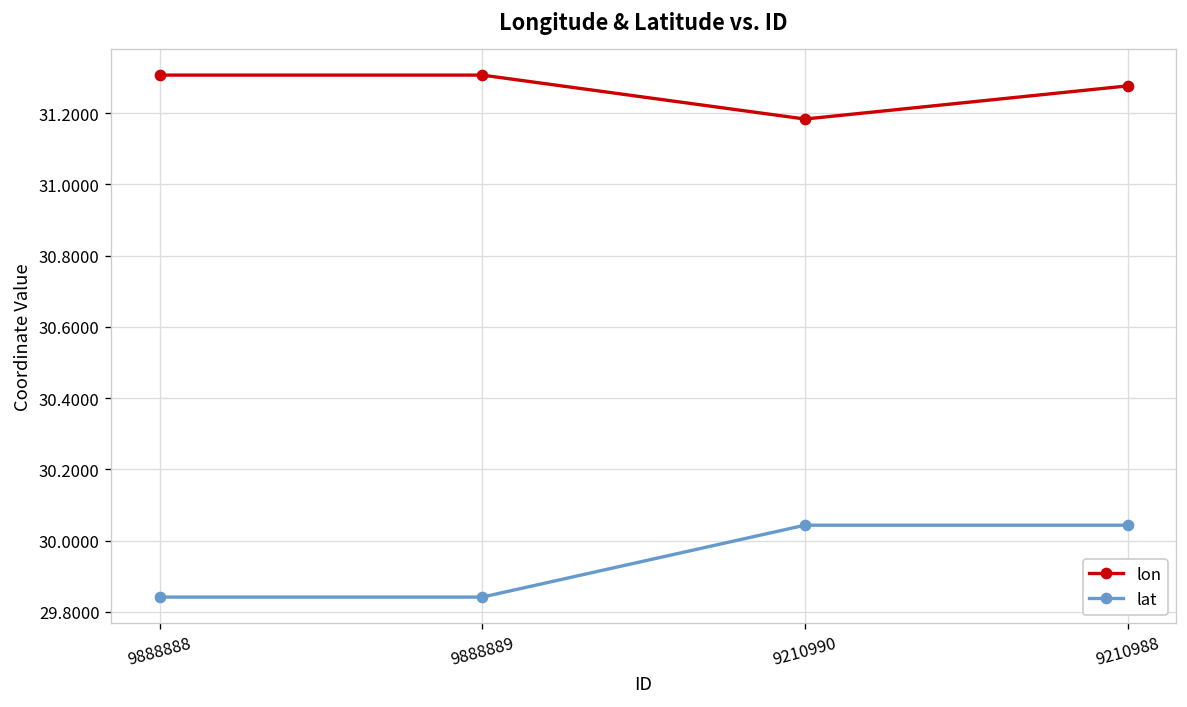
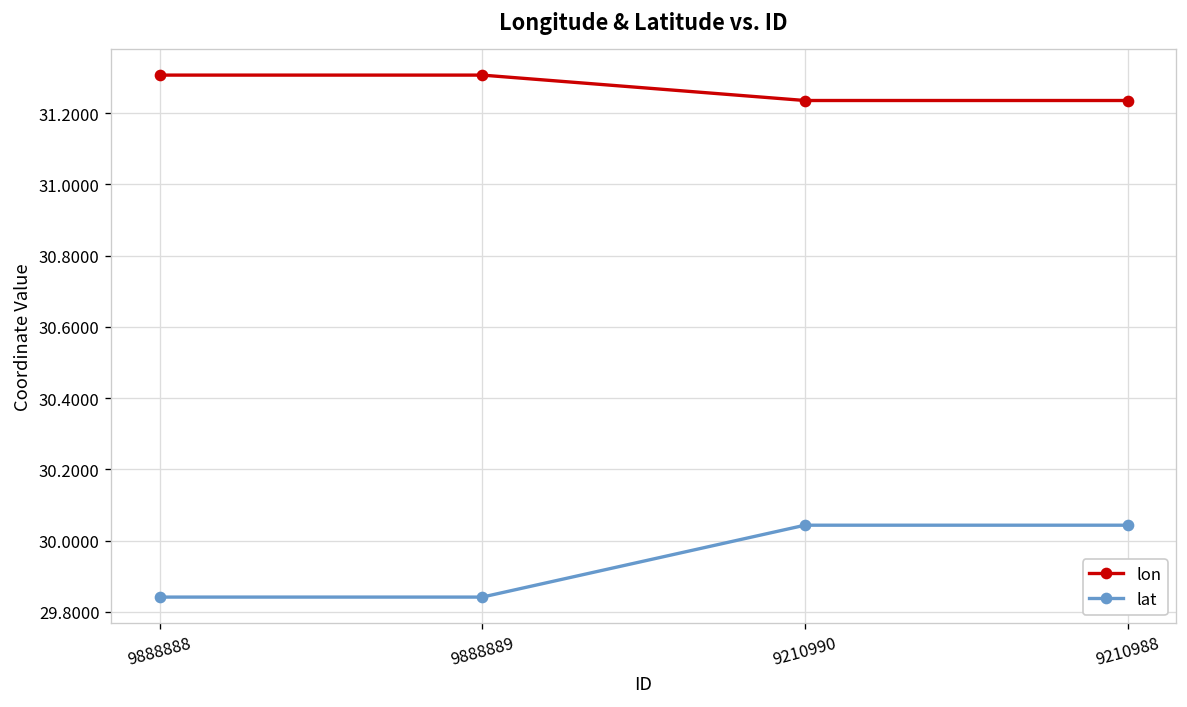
lon, 9210990: 31.18 -> 31.24
lon, 9210988: 31.28 -> 31.24
